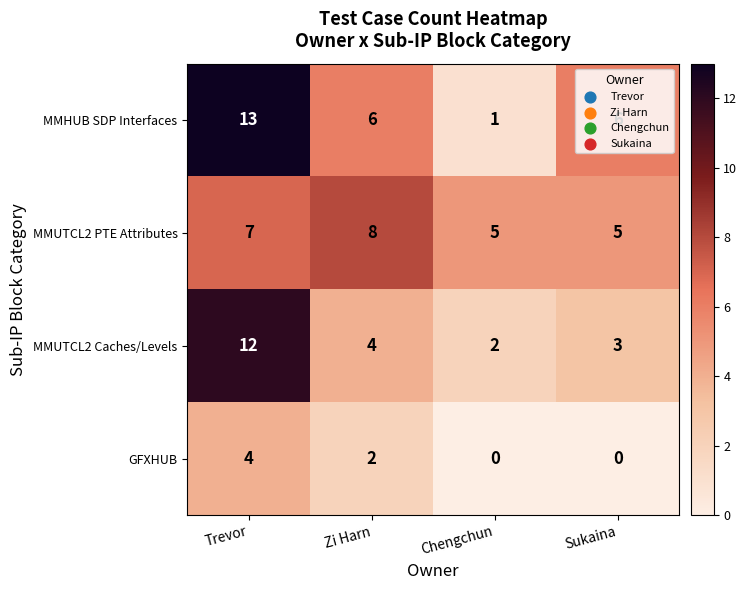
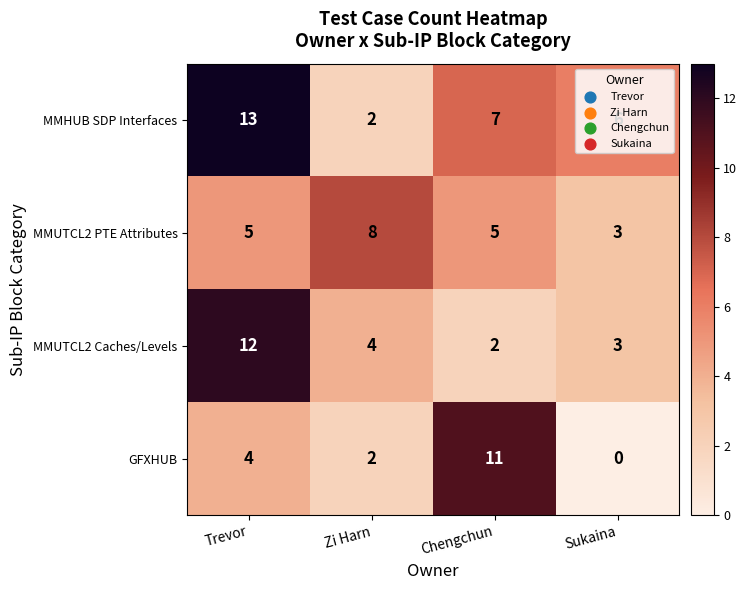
MMHUB SDP Interfaces, Zi Harn: 6 -> 2
MMHUB SDP Interfaces, Chengchun: 1 -> 7
MMUTCL2 PTE Attributes, Trevor: 7 -> 5
MMUTCL2 PTE Attributes, Sukaina: 5 -> 3
GFXHUB, Chengchun: 0 -> 11
